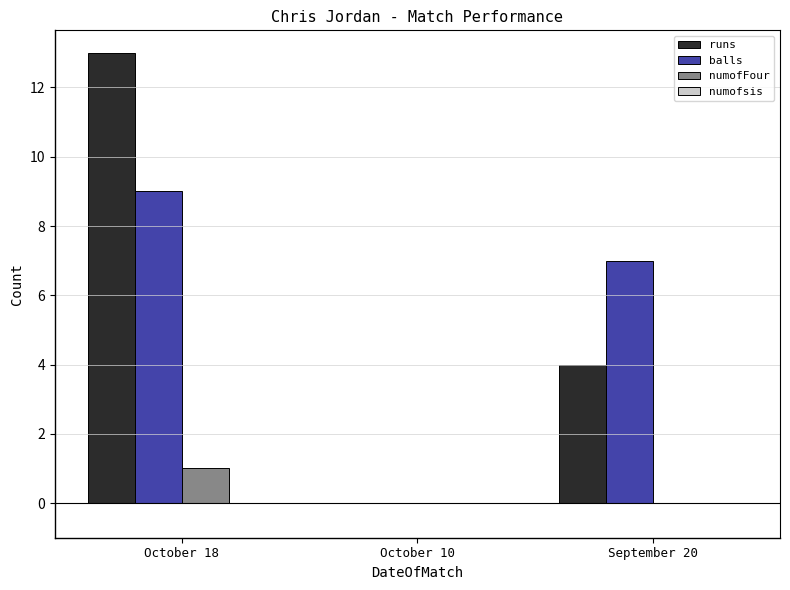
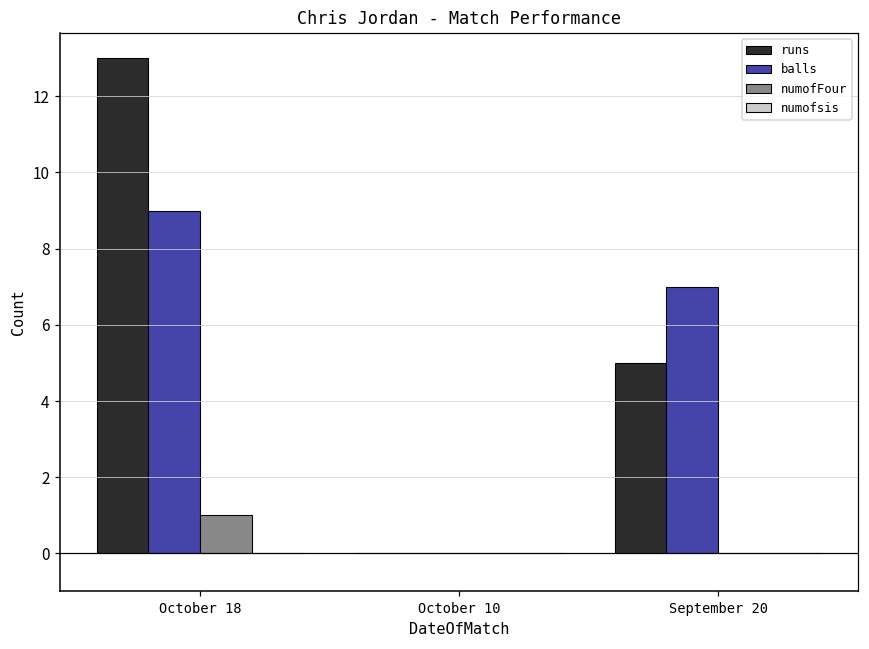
runs, September 20: 4 -> 5
